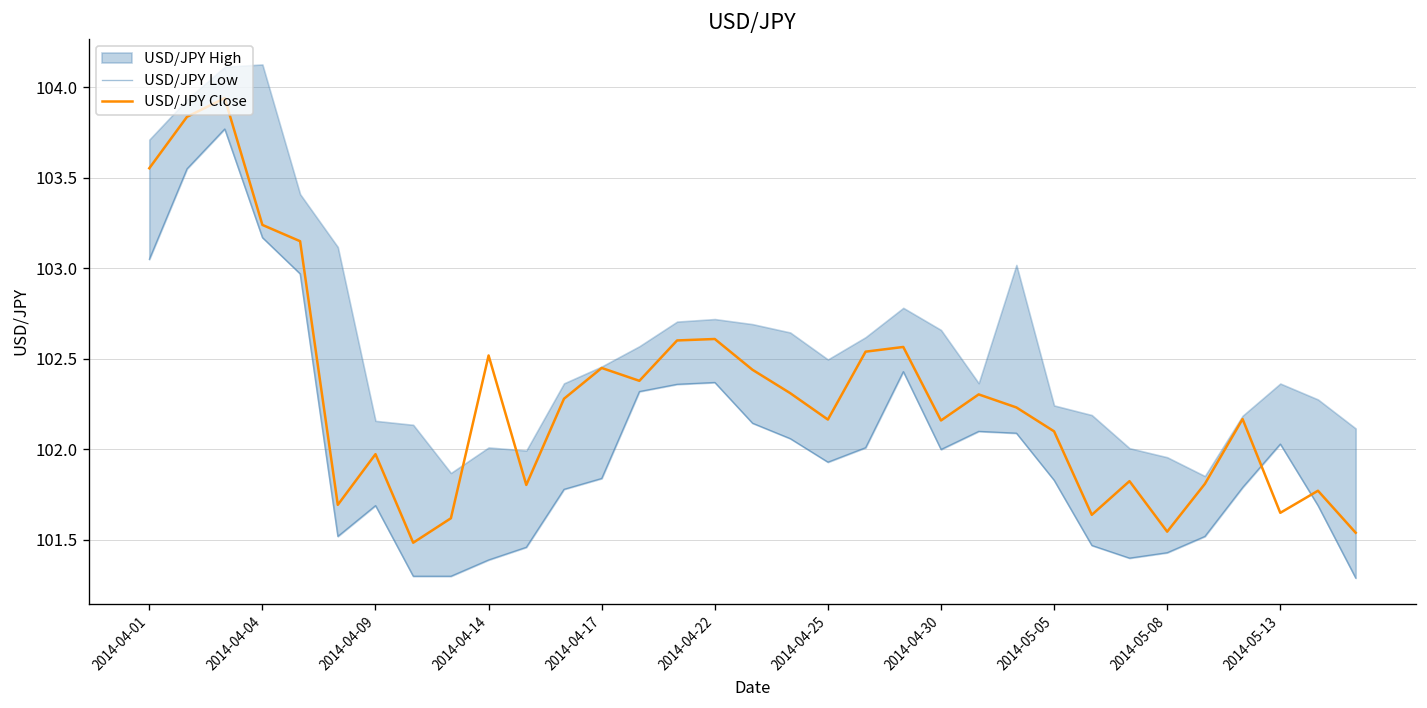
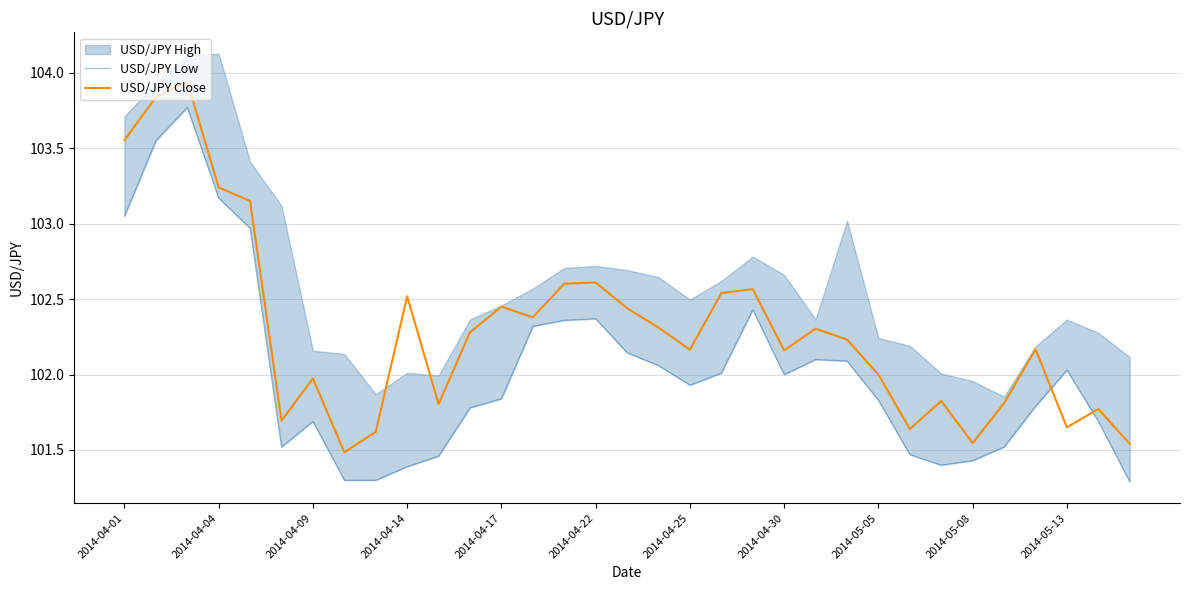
USD/JPY Close, 2014-05-05: 102.1 -> 102.0
